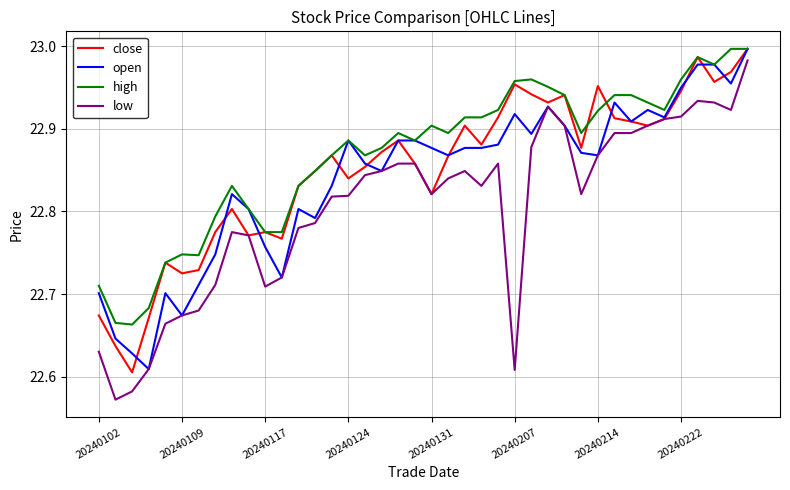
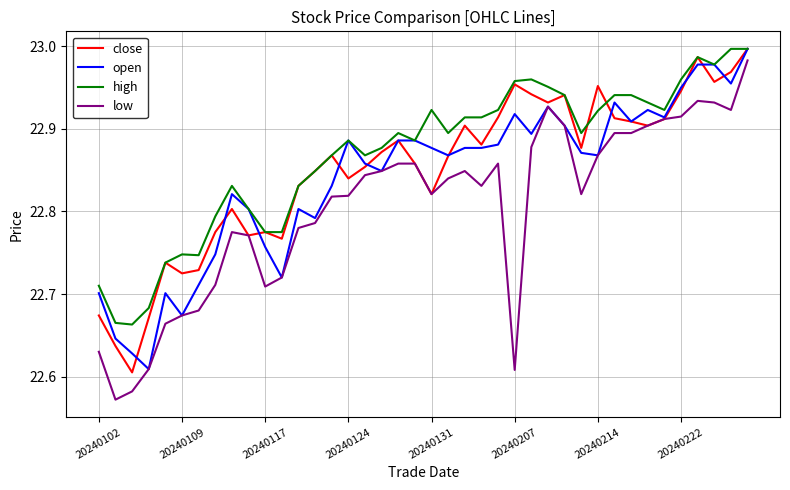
high, 20240131: 22.90 -> 22.92
